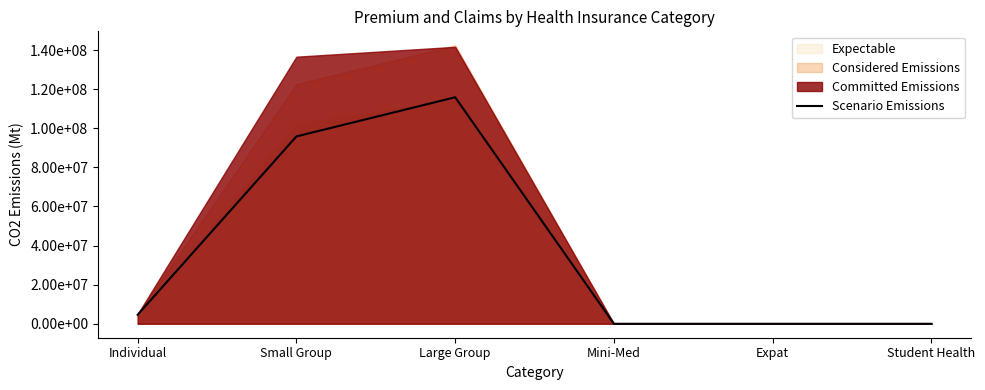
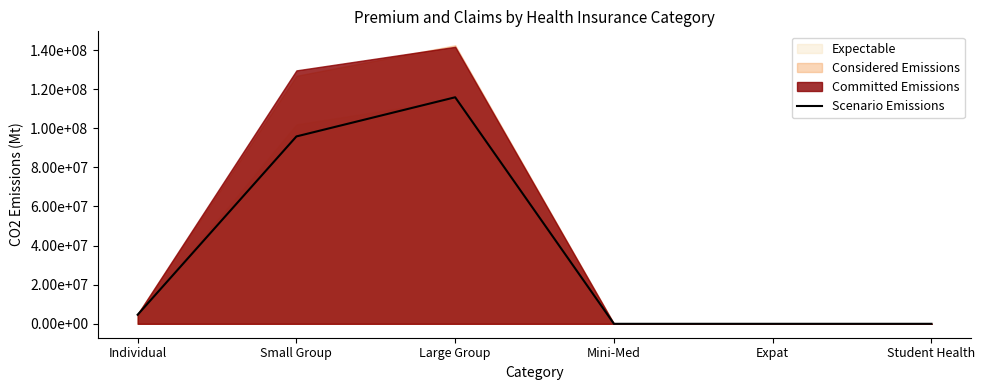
Considered Emissions, Small Group: 123000000 -> 127000000
Committed Emissions, Small Group: 137000000 -> 130000000
